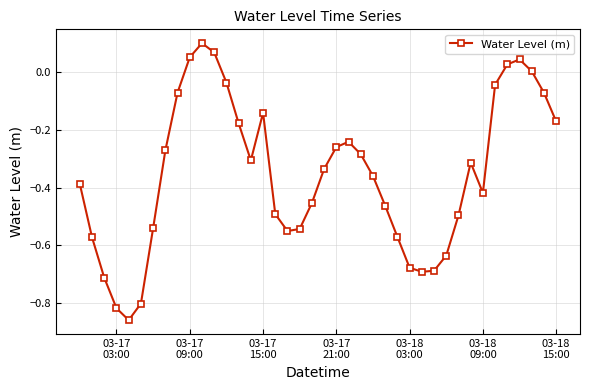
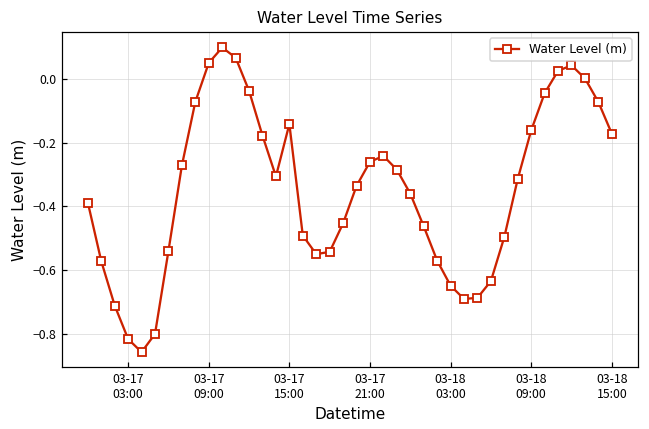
03-18 03:00: -0.68 -> -0.65
03-18 09:00: -0.42 -> -0.16
